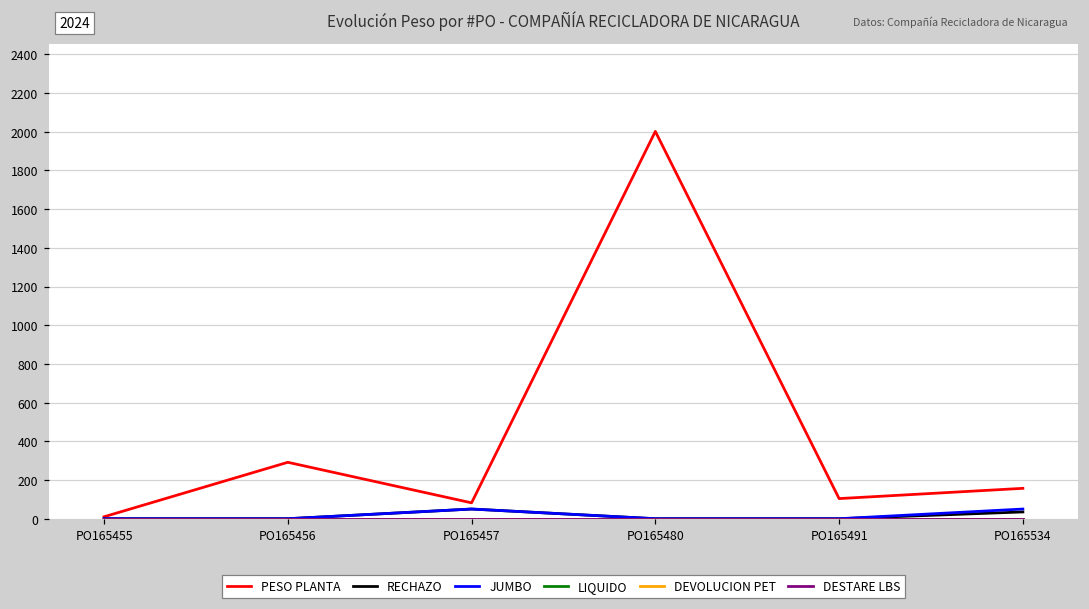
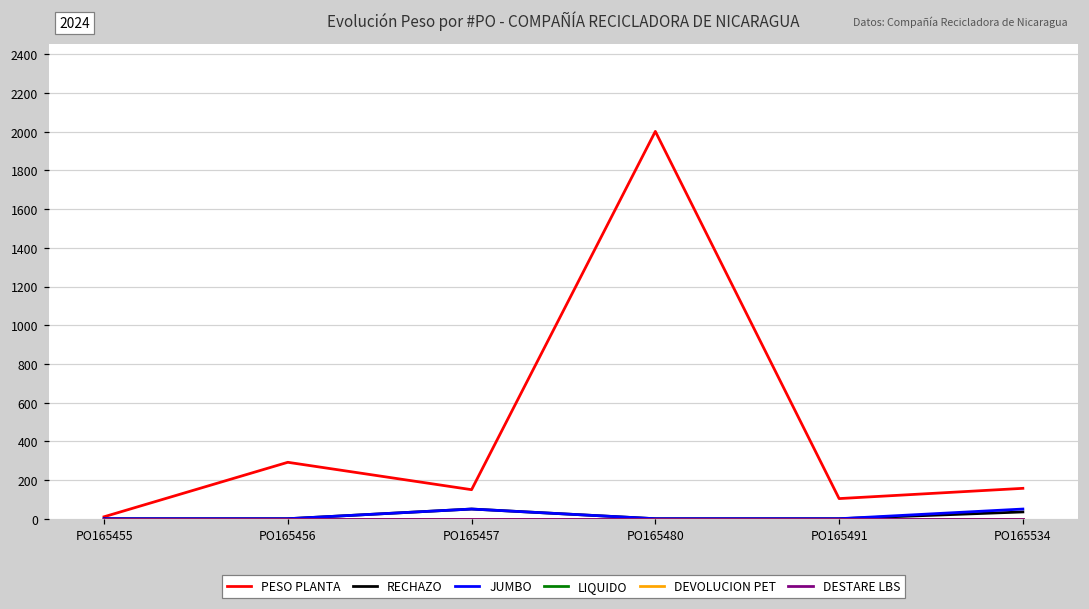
PESO PLANTA, PO165457: 80 -> 150
